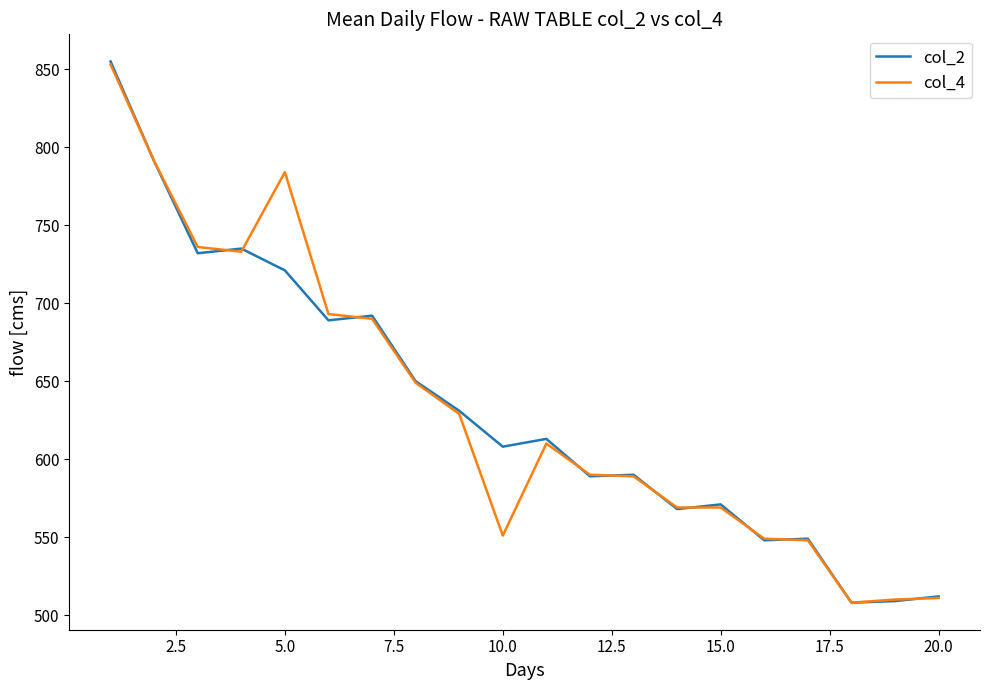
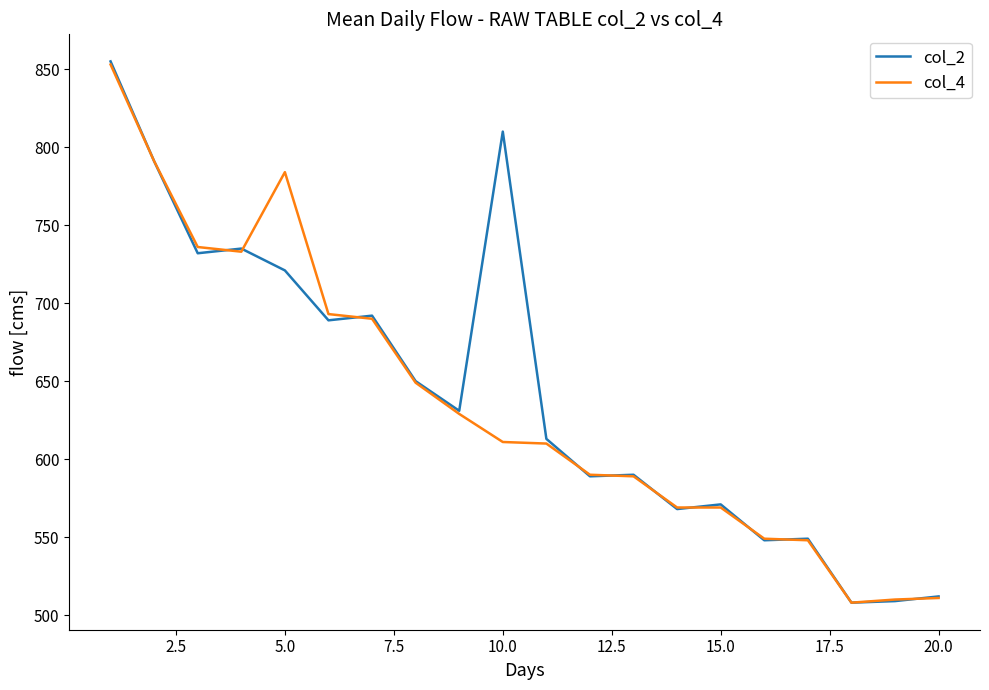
col_2, 10.0: 608 -> 810
col_4, 10.0: 551 -> 611
